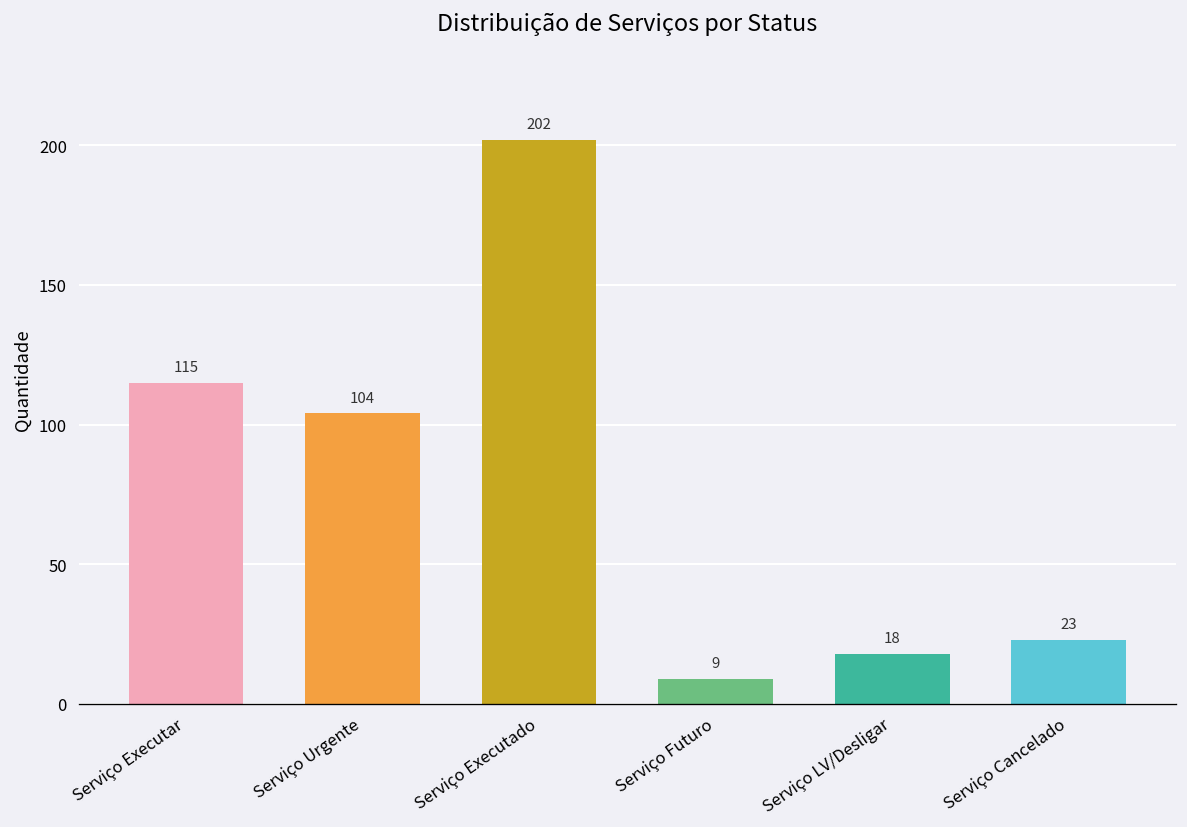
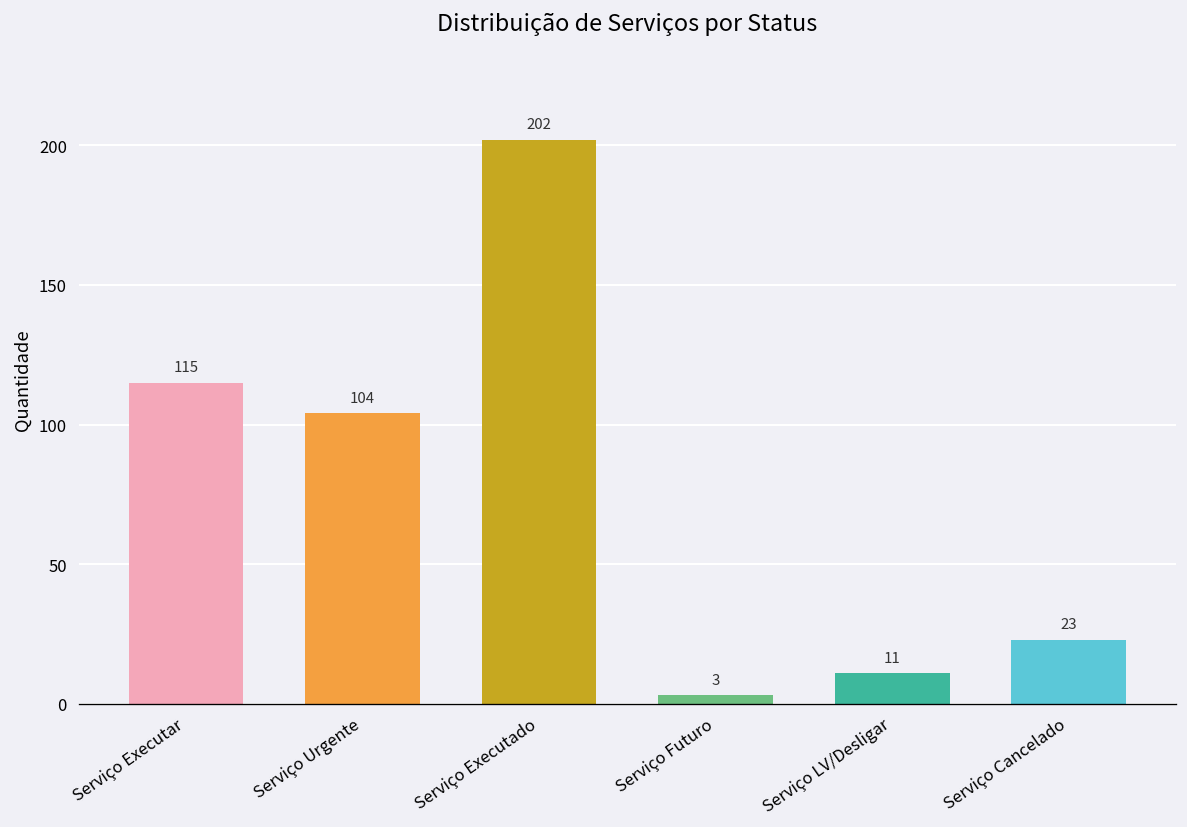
Serviço Futuro: 9 -> 3
Serviço LV/Desligar: 18 -> 11
